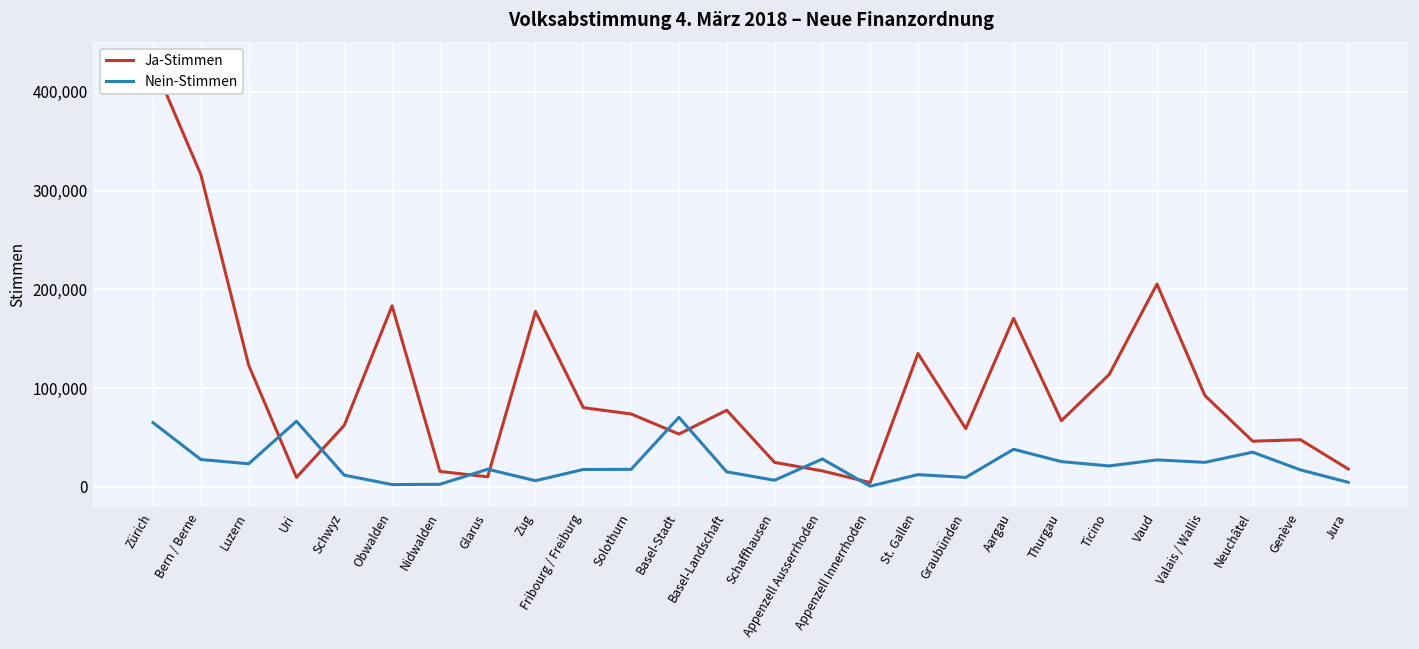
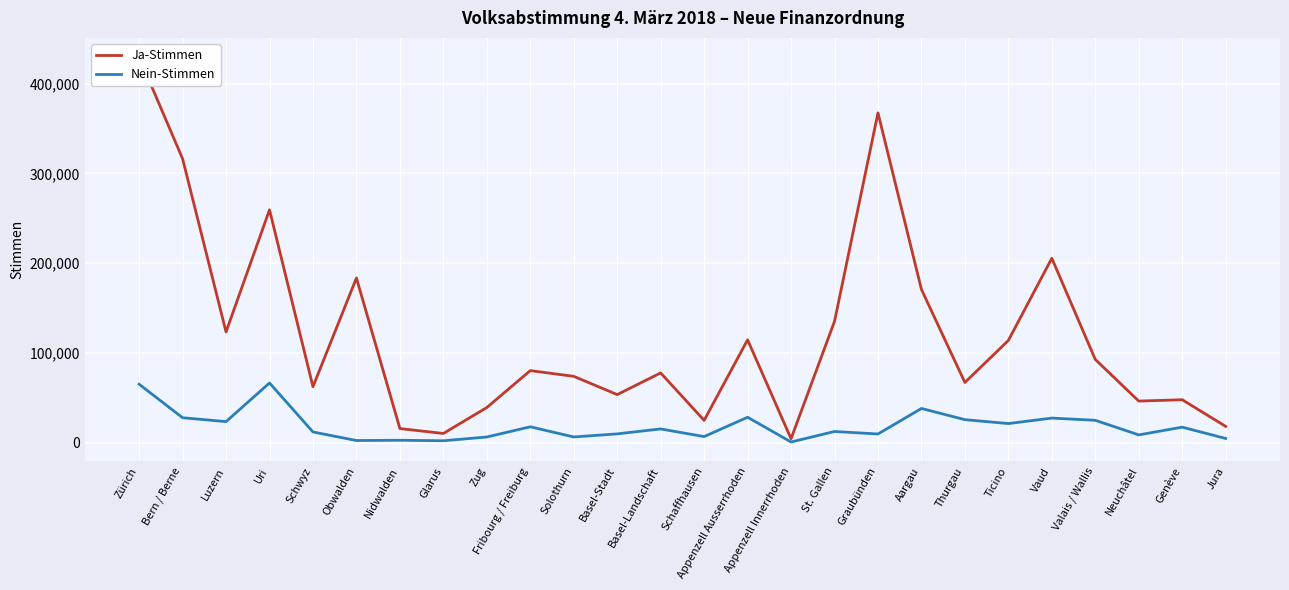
Ja-Stimmen, Uri: 10,000 -> 260,000
Nein-Stimmen, Glarus: 20,000 -> 0
Ja-Stimmen, Zug: 180,000 -> 40,000
Nein-Stimmen, Solothurn: 20,000 -> 10,000
Nein-Stimmen, Basel-Stadt: 70,000 -> 10,000
Ja-Stimmen, Appenzell Ausserrhoden: 20,000 -> 110,000
Ja-Stimmen, Graubünden: 60,000 -> 370,000
Nein-Stimmen, Neuchâtel: 40,000 -> 10,000
